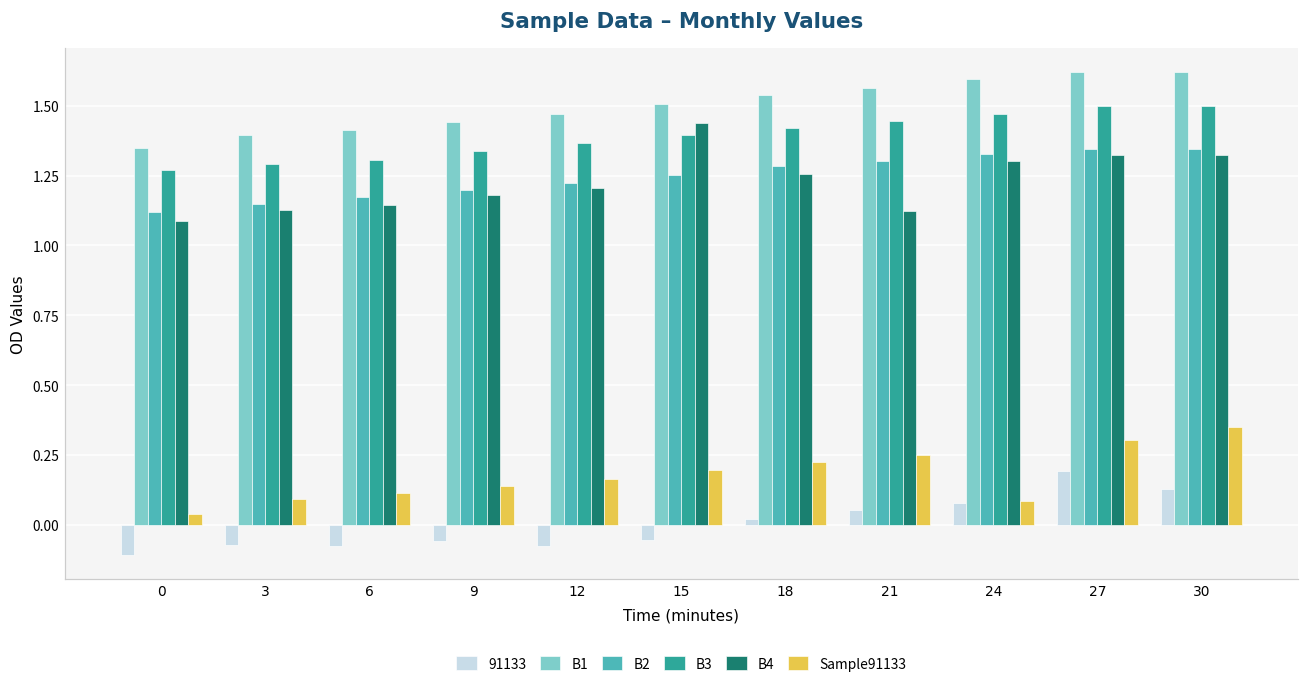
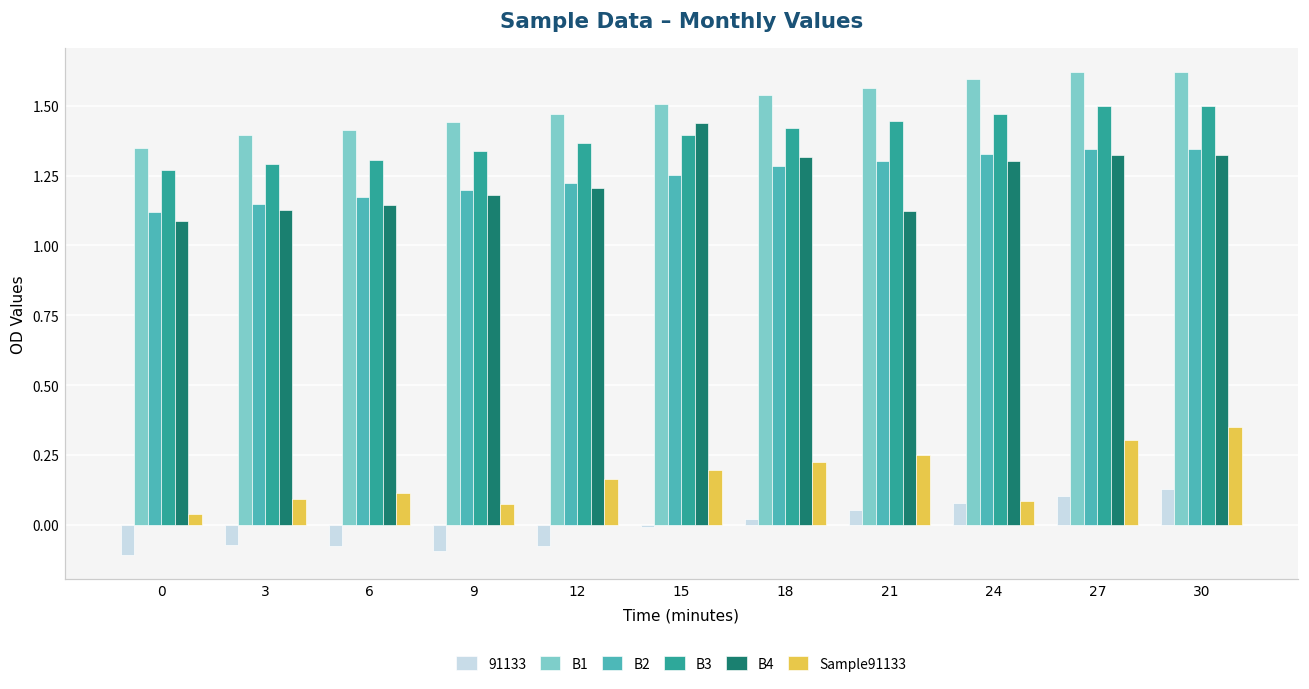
91133, 9: -0.06 -> -0.09
Sample91133, 9: 0.14 -> 0.08
91133, 15: -0.05 -> -0.01
B4, 18: 1.26 -> 1.32
91133, 27: 0.19 -> 0.10
